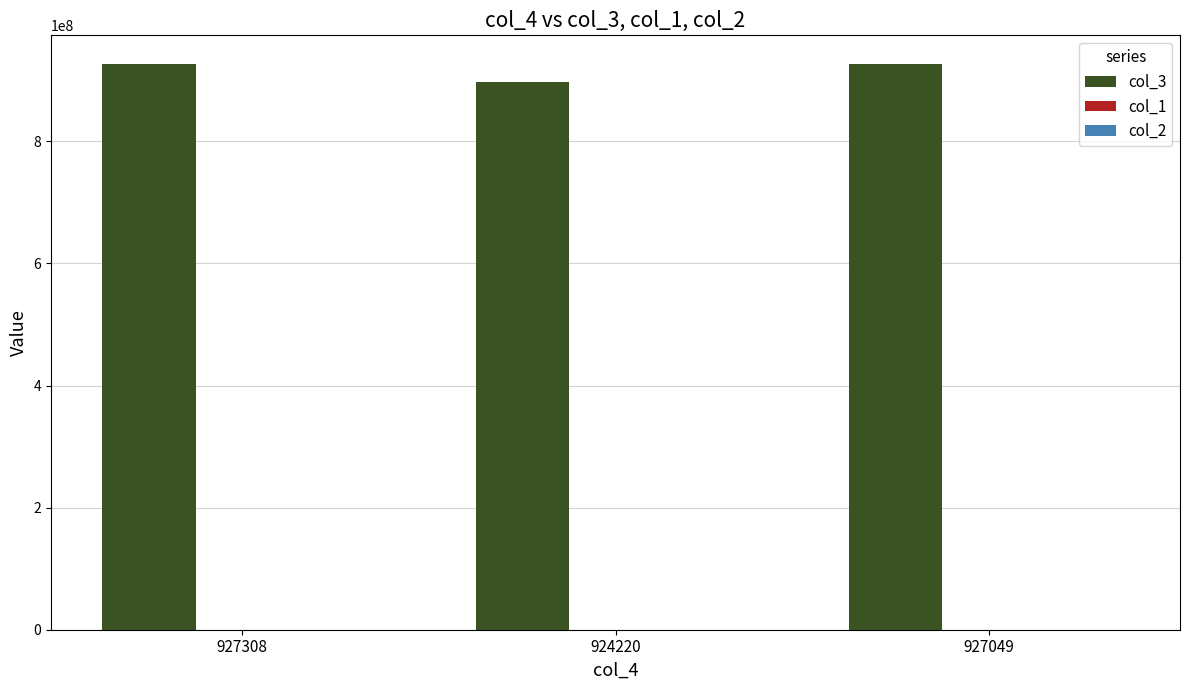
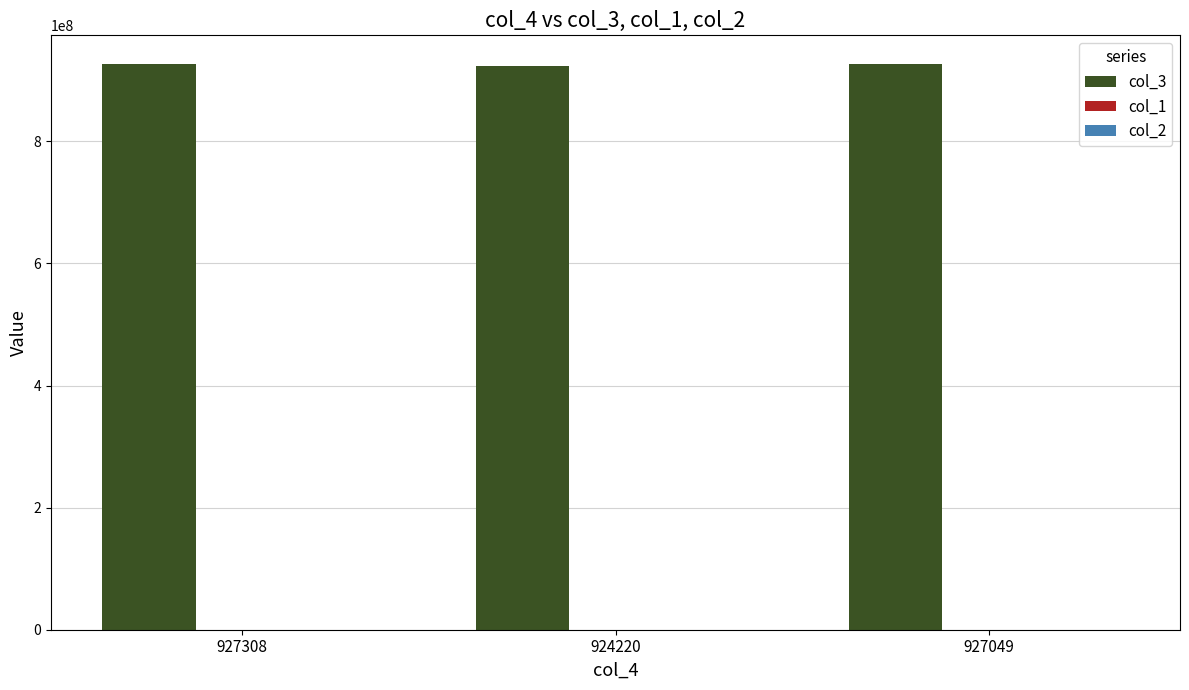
col_3, 924220: 900000000 -> 920000000
